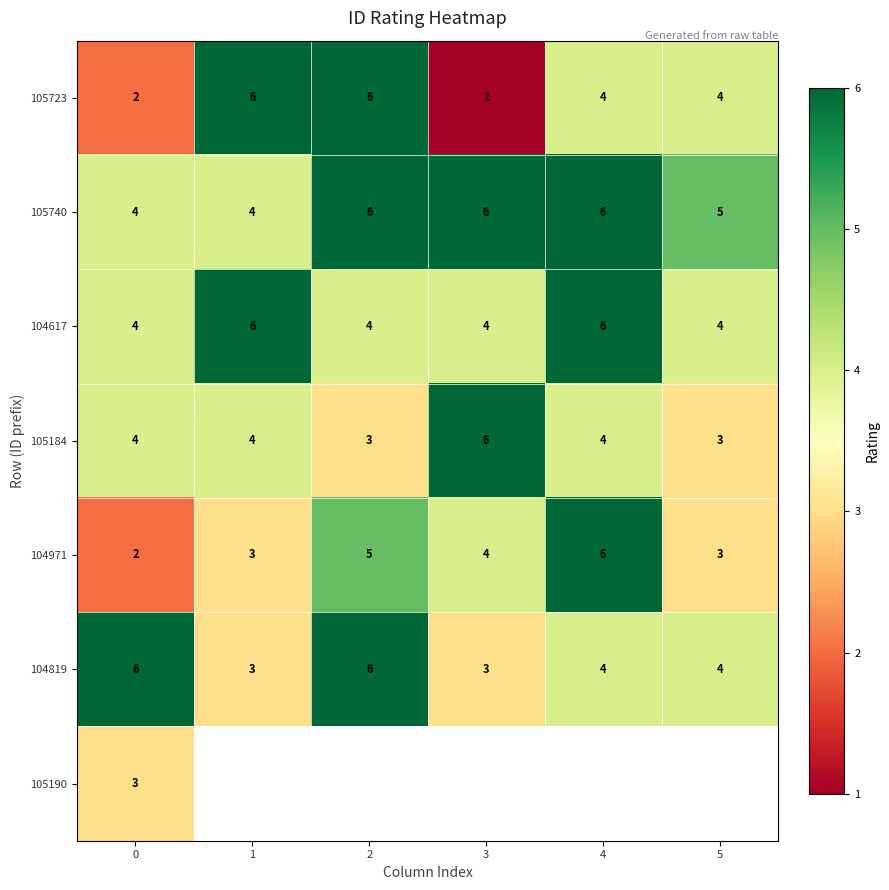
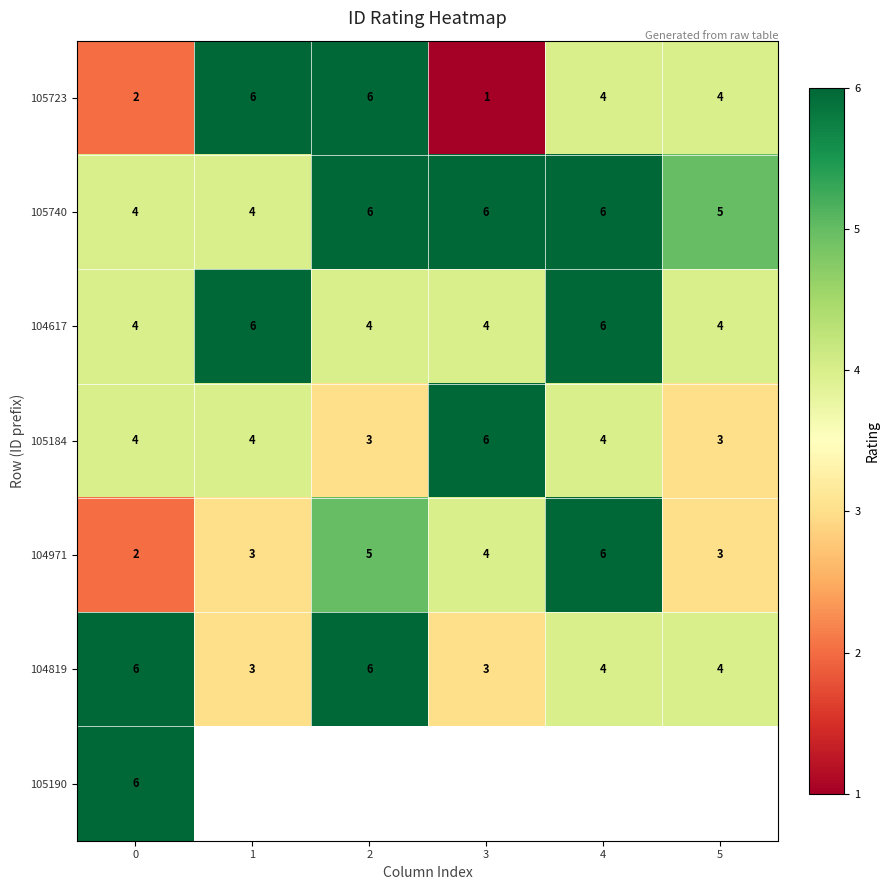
105190, 0: 3 -> 6
